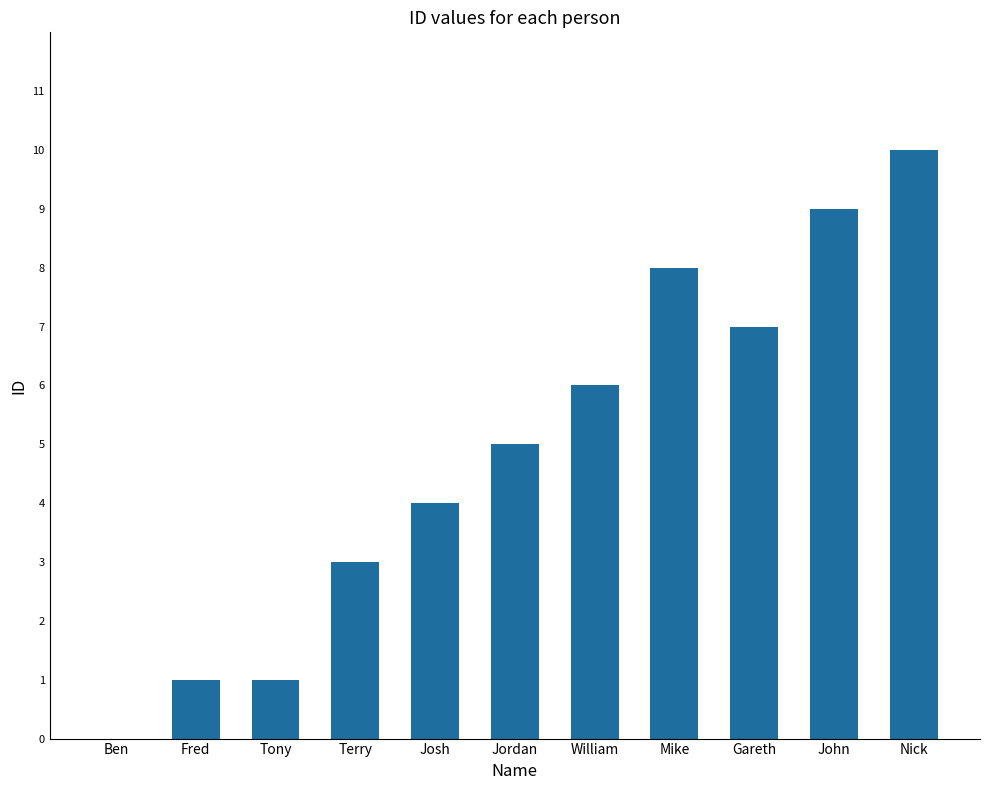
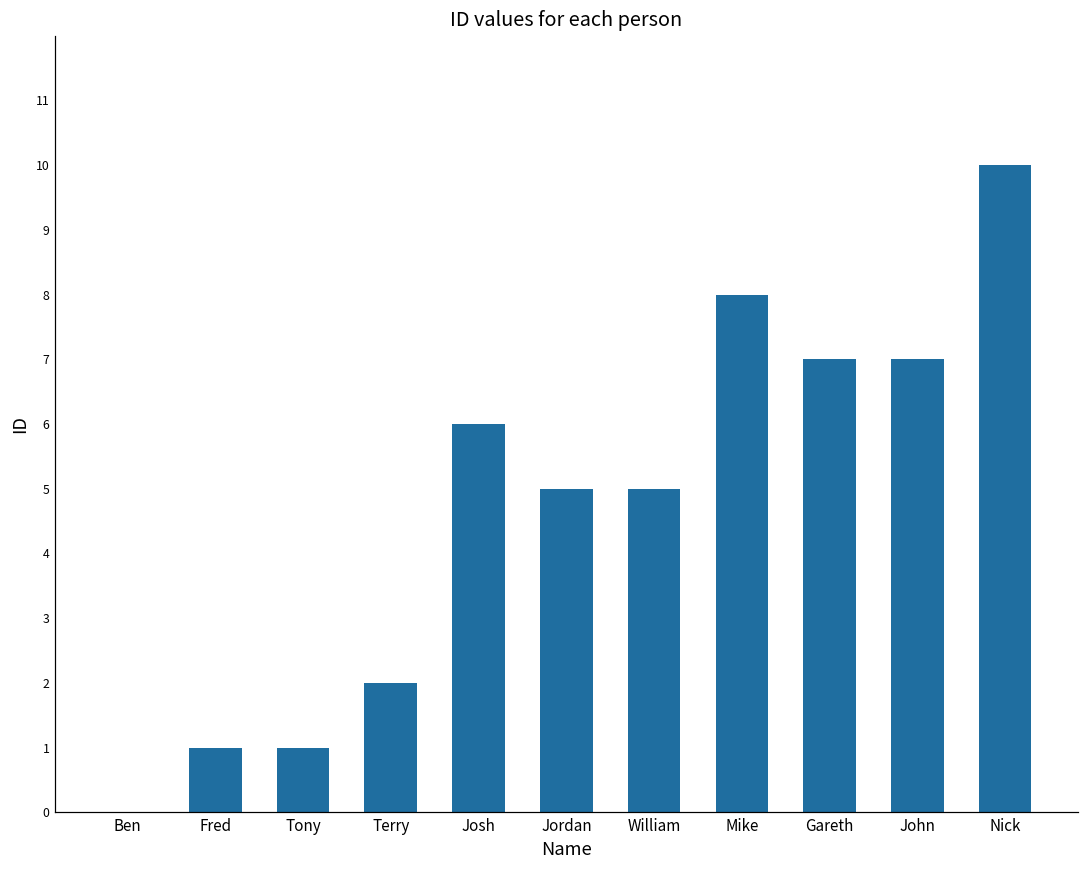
Terry: 3 -> 2
Josh: 4 -> 6
William: 6 -> 5
John: 9 -> 7
